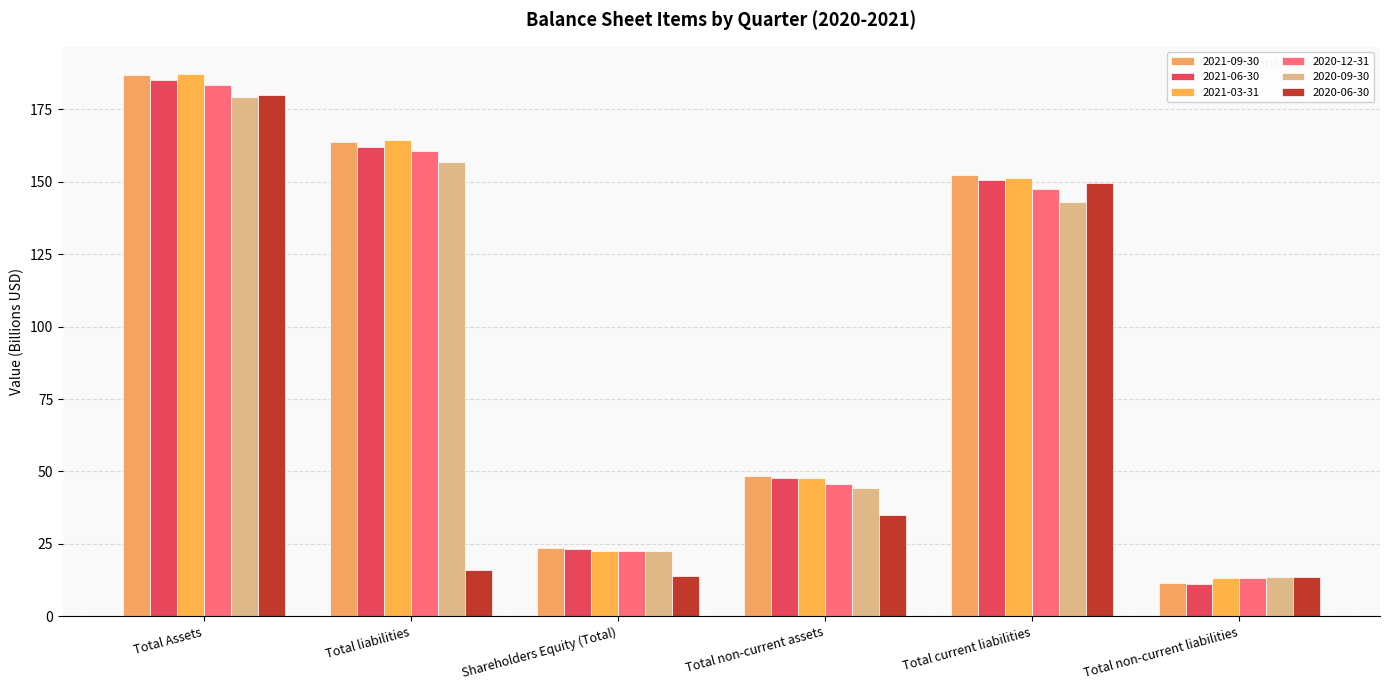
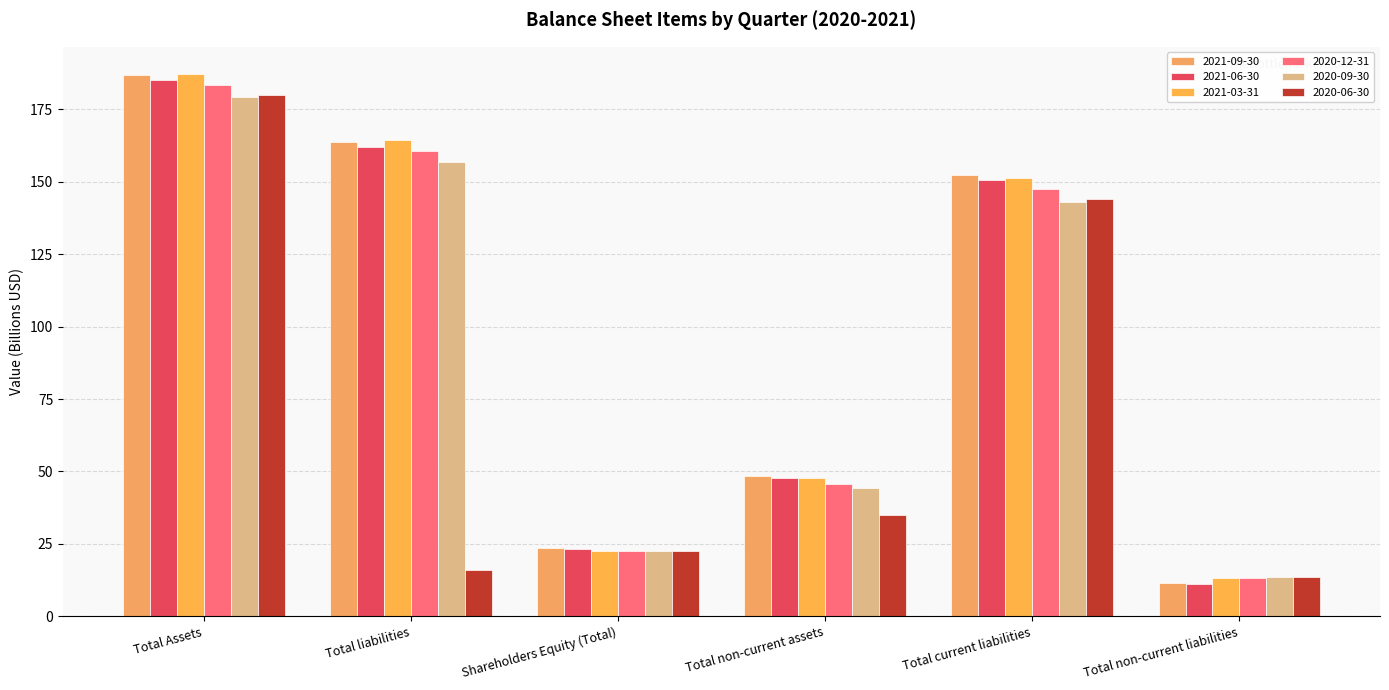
2020-06-30, Shareholders Equity (Total): 14 -> 22
2020-06-30, Total current liabilities: 150 -> 144
